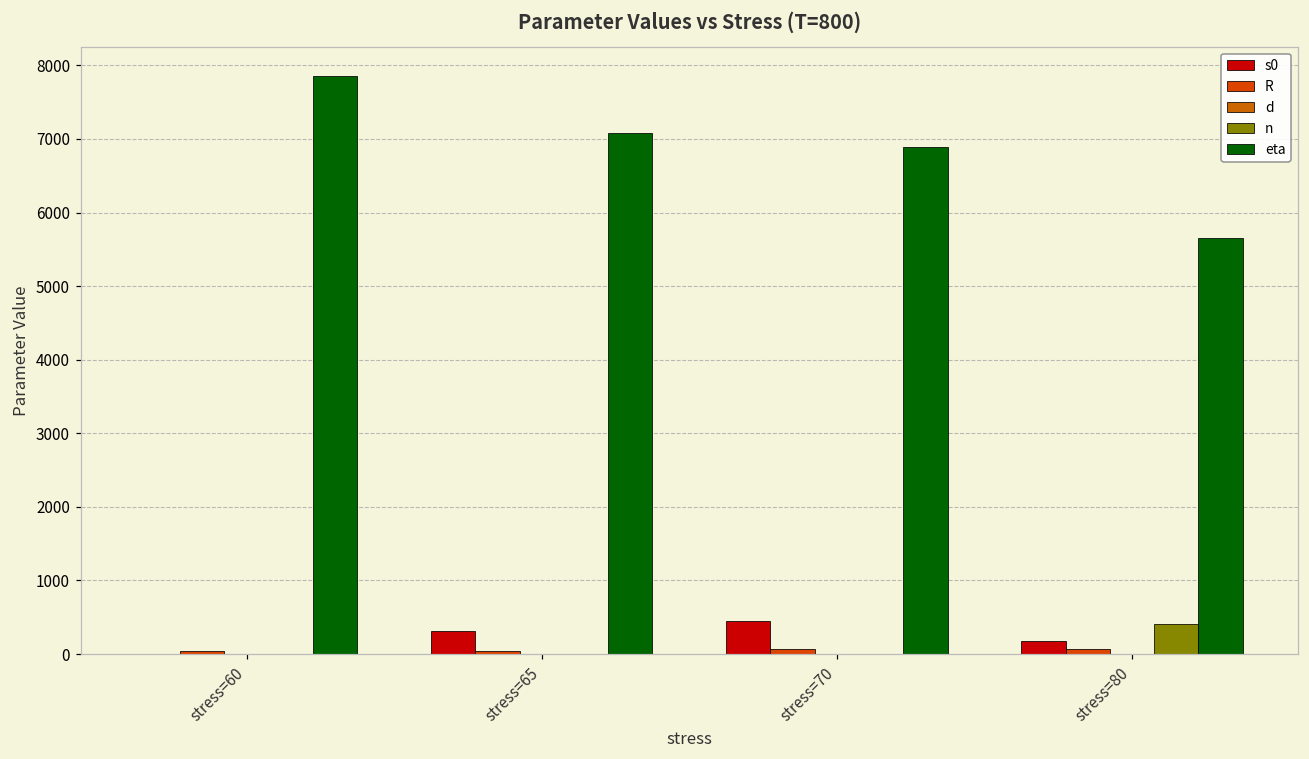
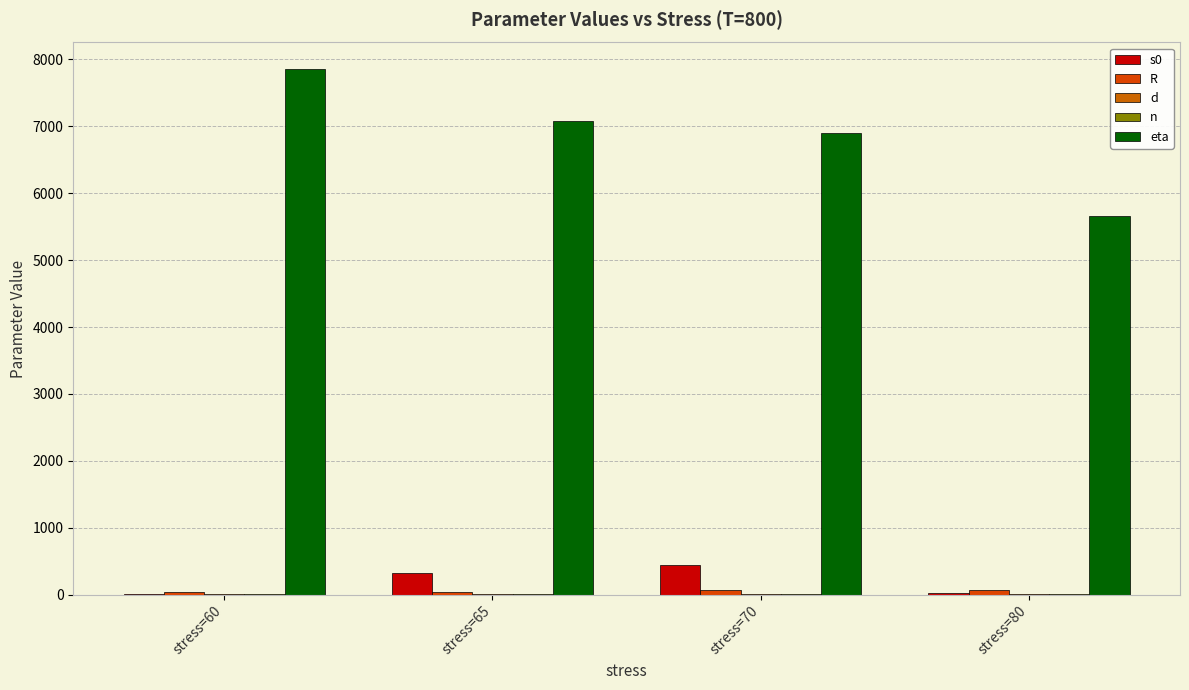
s0, stress=80: 200 -> 0
n, stress=80: 400 -> 0
